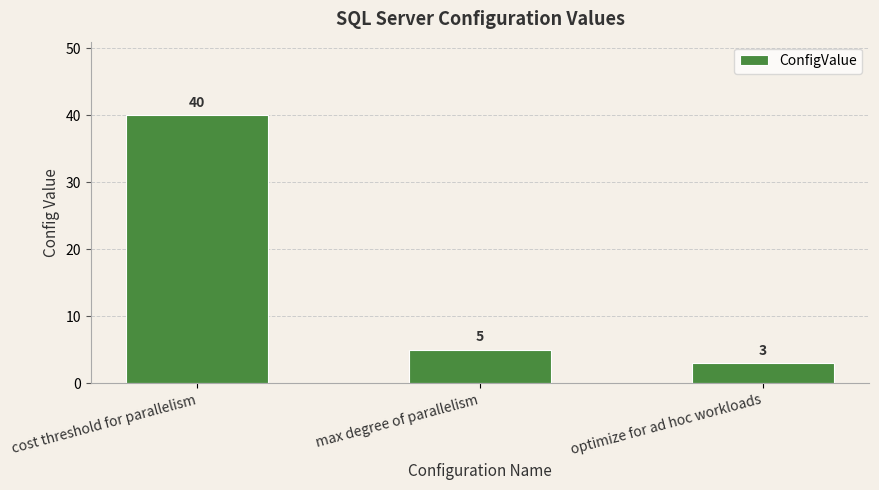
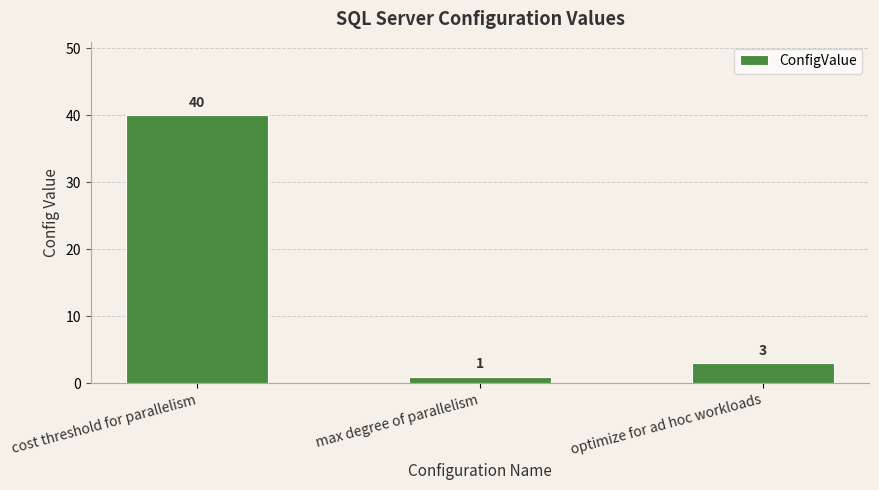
max degree of parallelism: 5 -> 1
